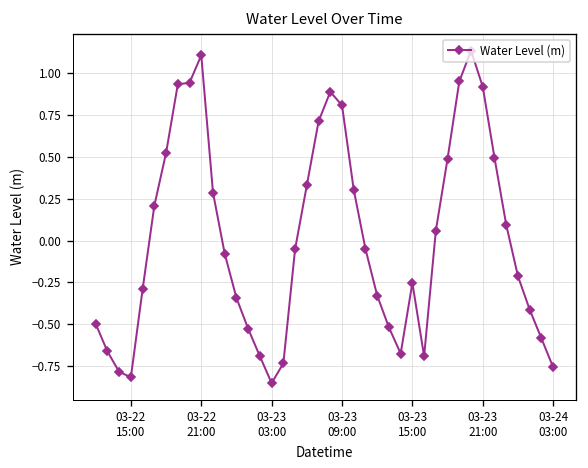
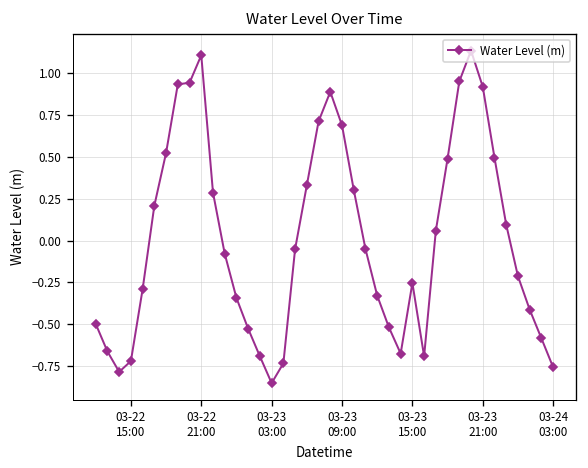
03-22 15:00: -0.82 -> -0.72
03-23 09:00: 0.81 -> 0.69
